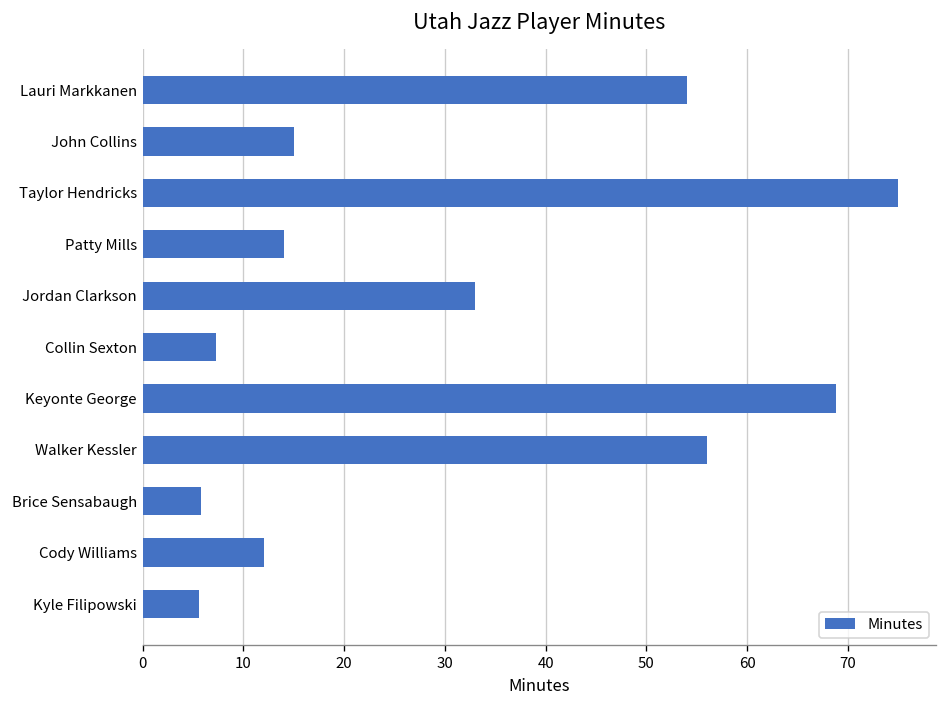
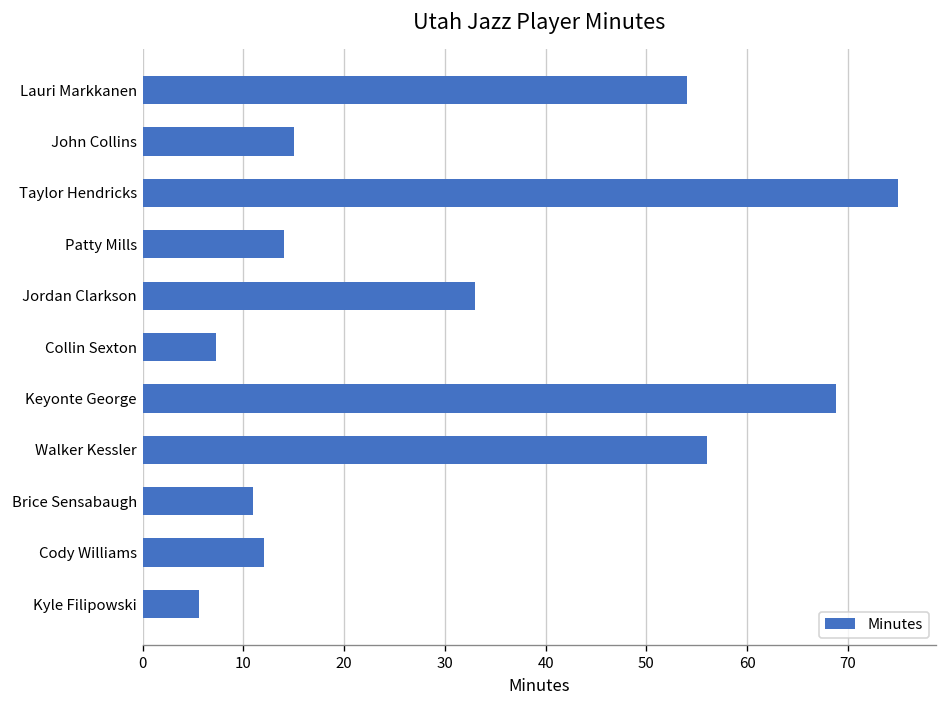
Brice Sensabaugh: 6 -> 11
